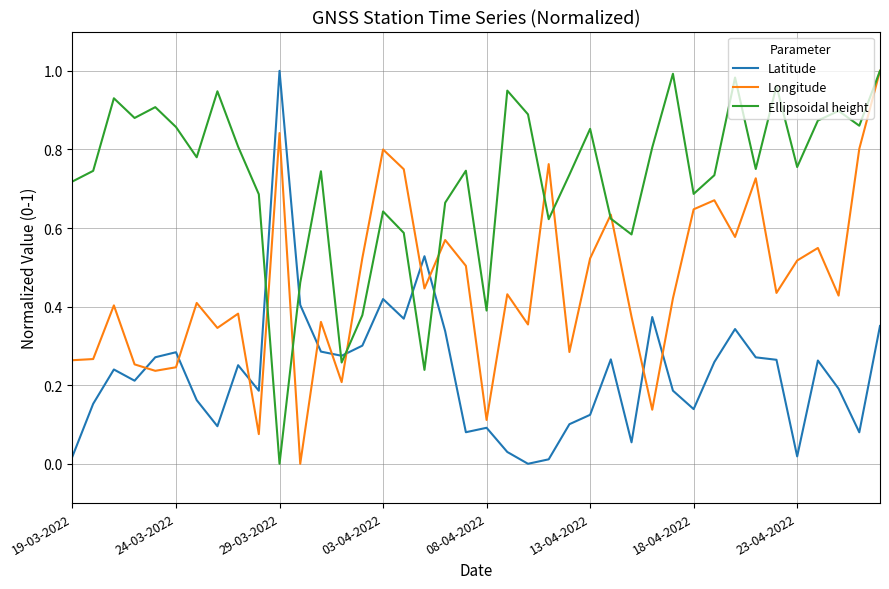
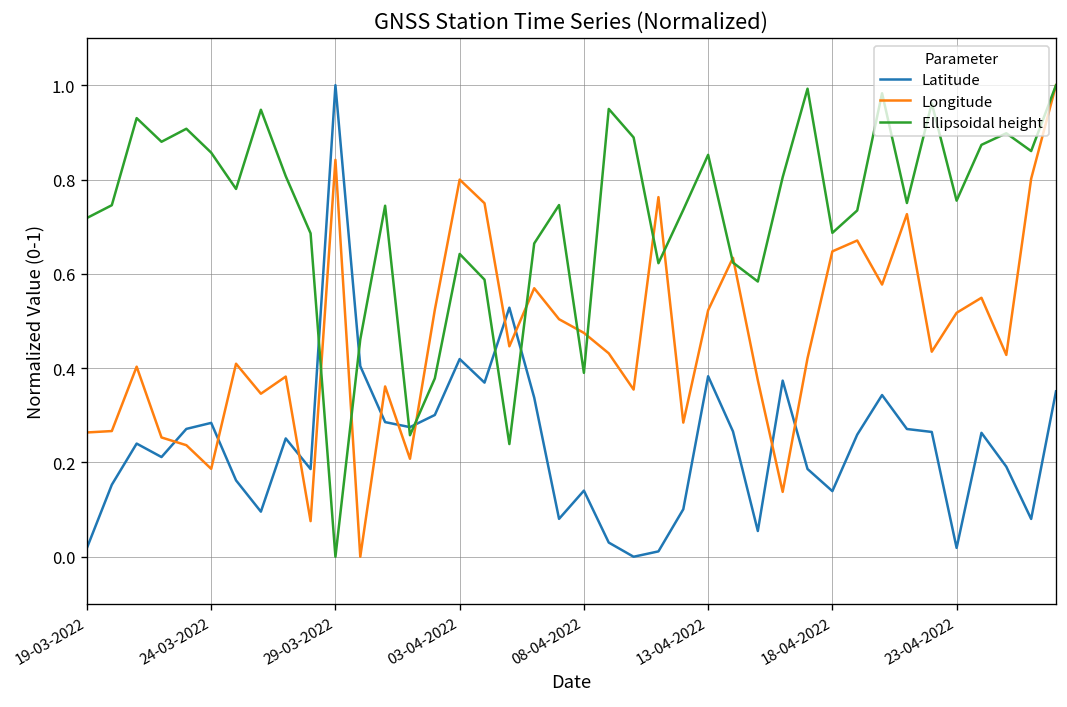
Longitude, 24-03-2022: 0.25 -> 0.19
Latitude, 08-04-2022: 0.09 -> 0.14
Longitude, 08-04-2022: 0.11 -> 0.47
Latitude, 13-04-2022: 0.12 -> 0.38
